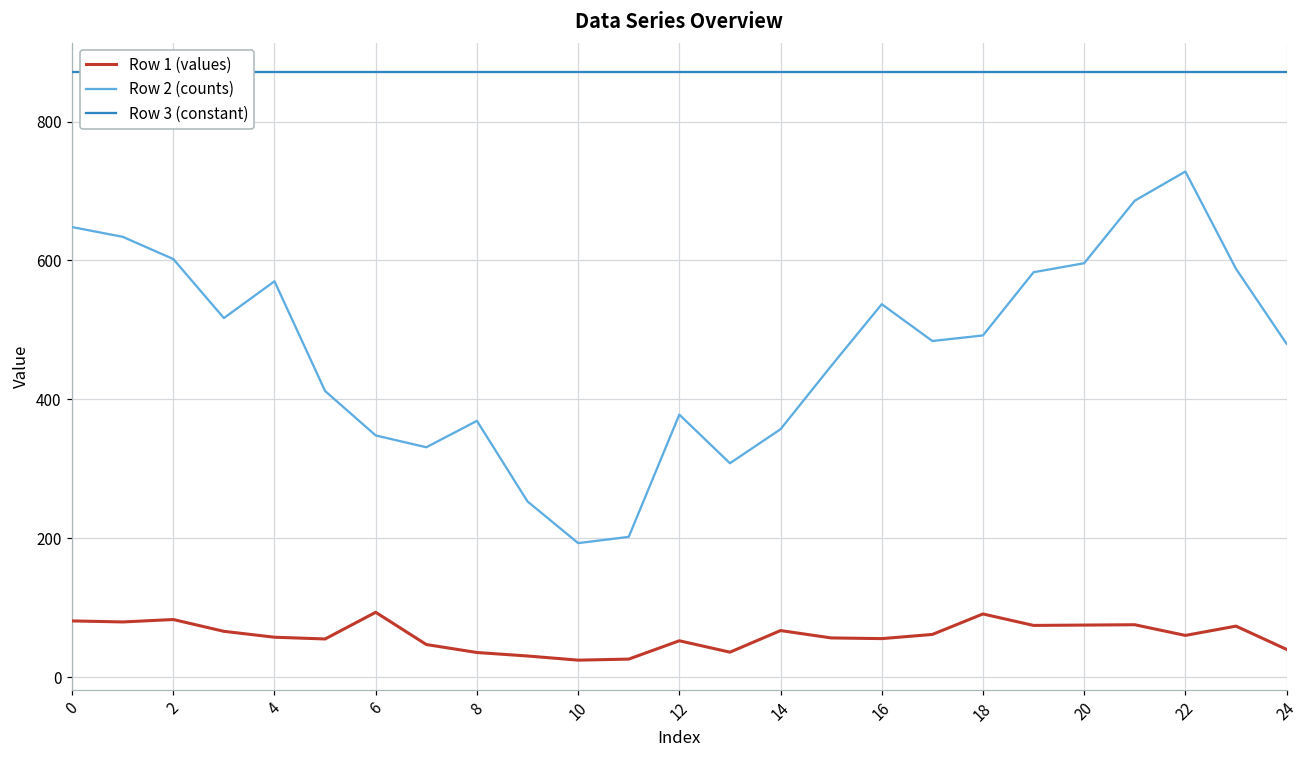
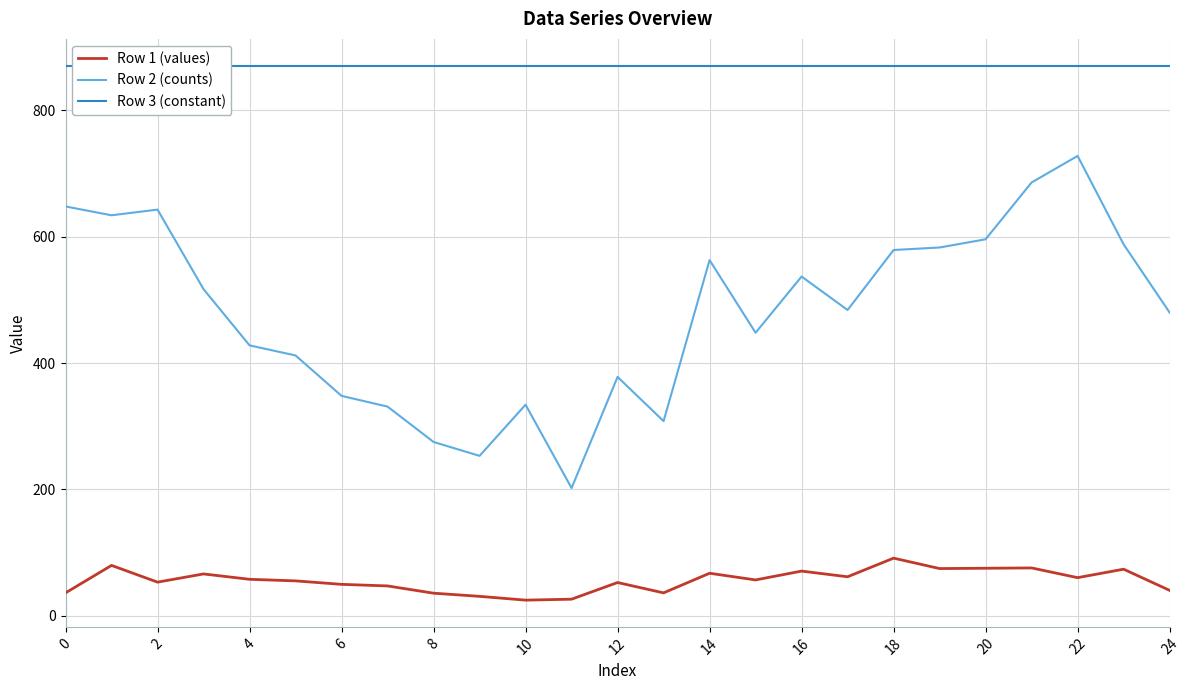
Row 1 (values), 0: 80 -> 40
Row 1 (values), 2: 80 -> 50
Row 2 (counts), 2: 600 -> 640
Row 2 (counts), 4: 570 -> 430
Row 1 (values), 6: 90 -> 50
Row 2 (counts), 8: 370 -> 280
Row 2 (counts), 10: 190 -> 330
Row 2 (counts), 14: 360 -> 560
Row 1 (values), 16: 60 -> 70
Row 2 (counts), 18: 490 -> 580
